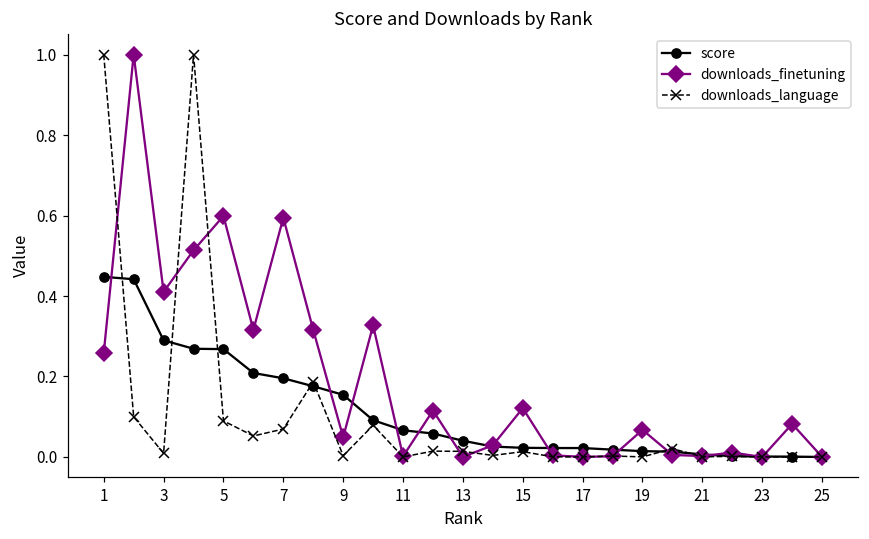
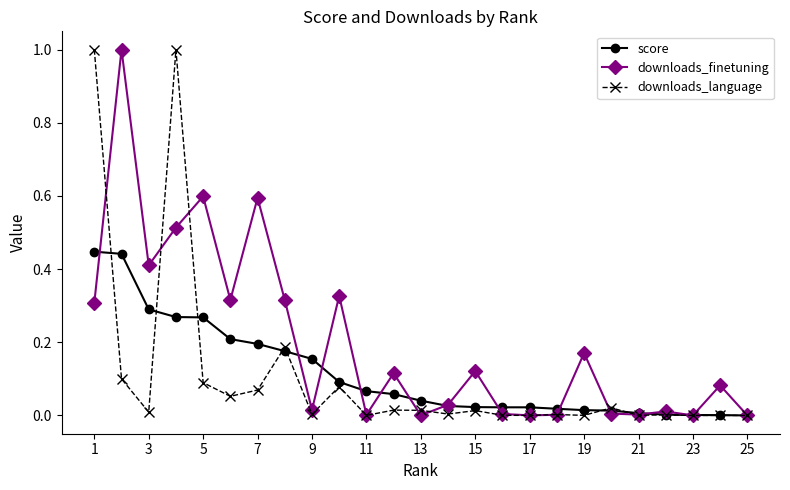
downloads_finetuning, 1: 0.26 -> 0.31
downloads_finetuning, 9: 0.05 -> 0.01
downloads_finetuning, 19: 0.07 -> 0.17
